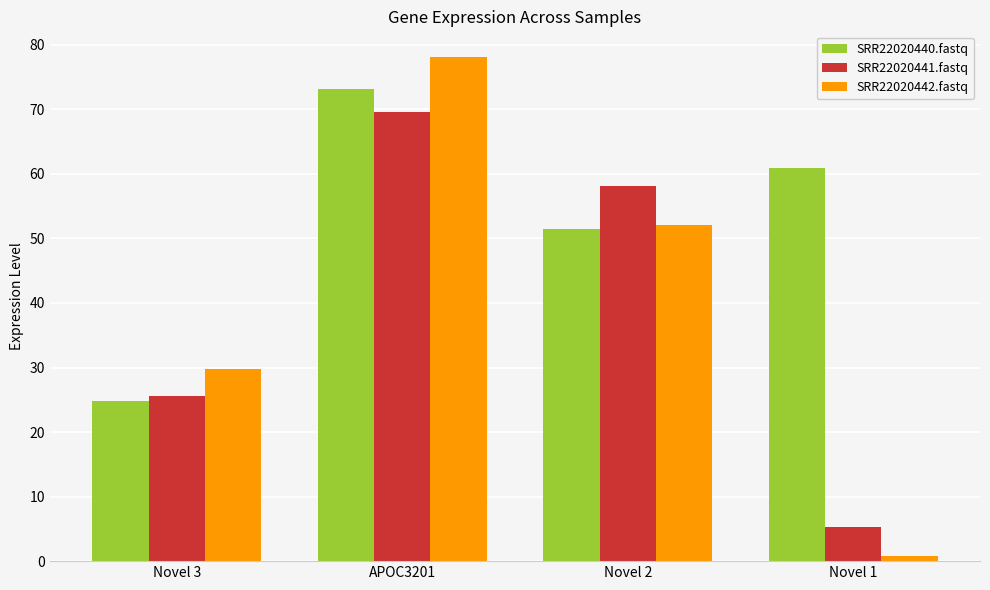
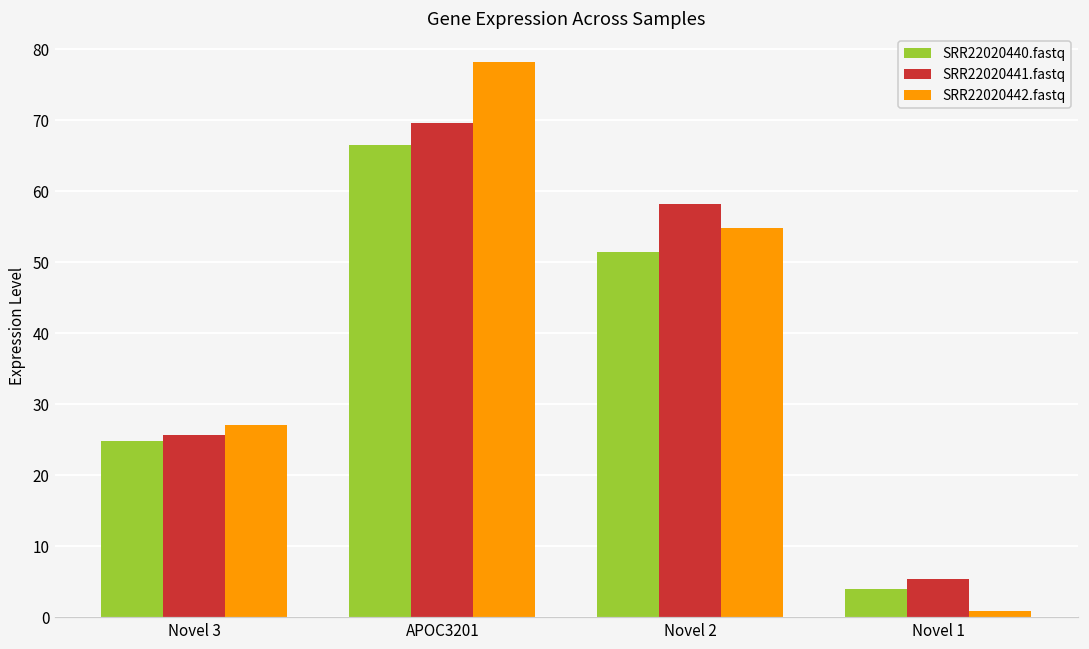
SRR22020442.fastq, Novel 3: 30 -> 27
SRR22020440.fastq, APOC3201: 73 -> 67
SRR22020442.fastq, Novel 2: 52 -> 55
SRR22020440.fastq, Novel 1: 61 -> 4
